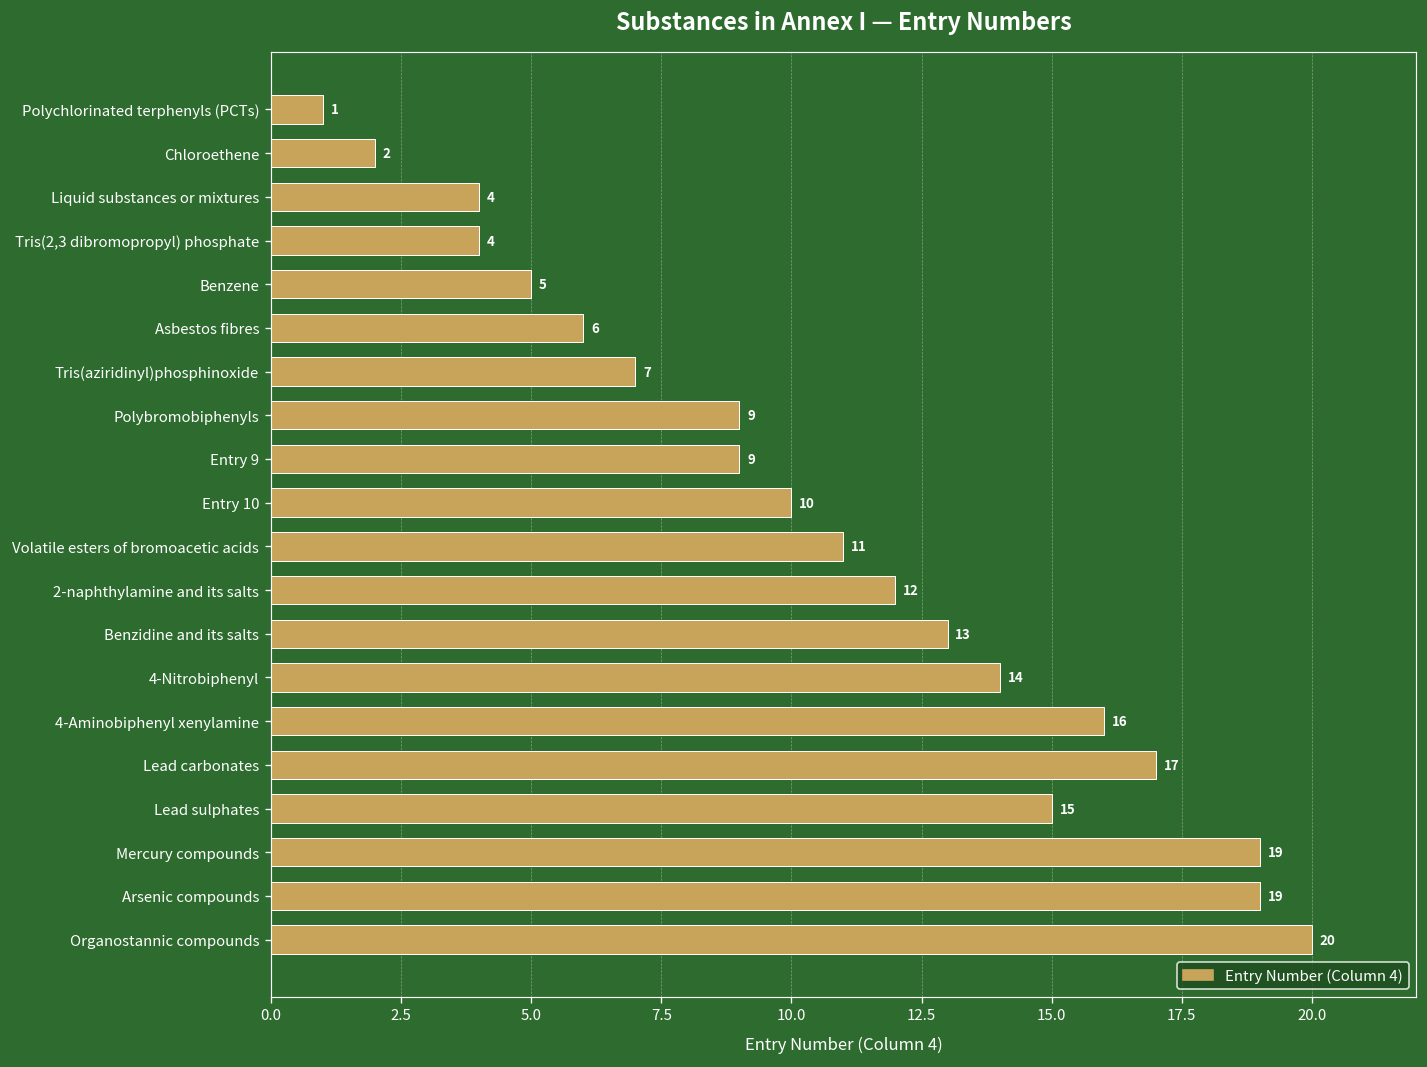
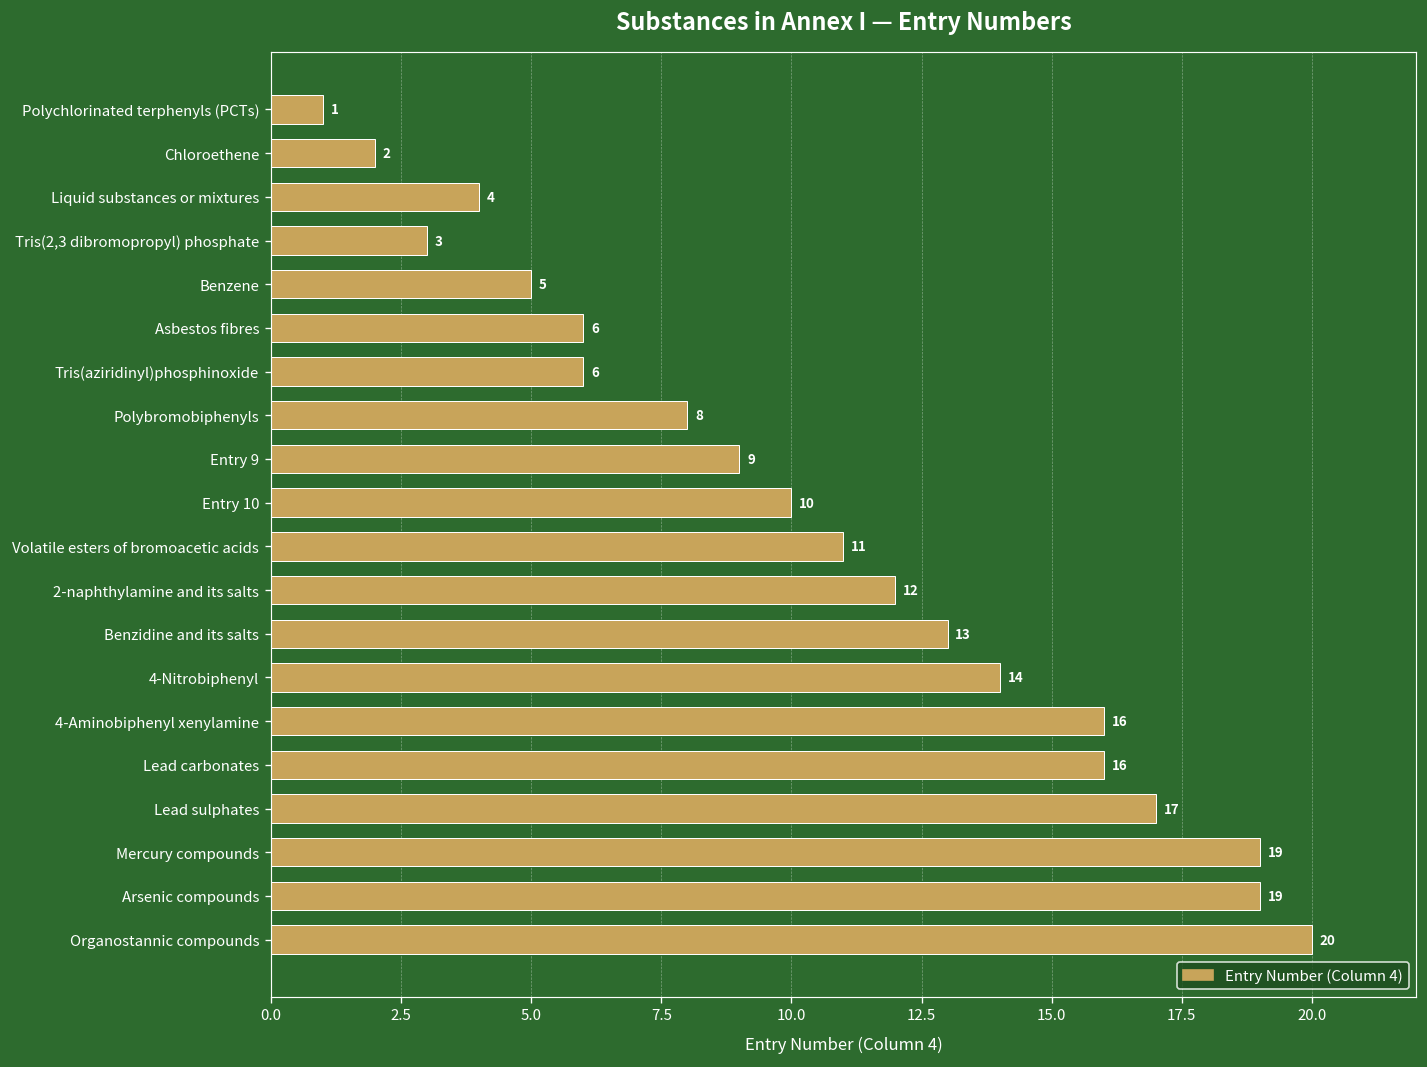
Tris(2,3 dibromopropyl) phosphate: 4 -> 3
Tris(aziridinyl)phosphinoxide: 7 -> 6
Polybromobiphenyls: 9 -> 8
Lead carbonates: 17 -> 16
Lead sulphates: 15 -> 17
